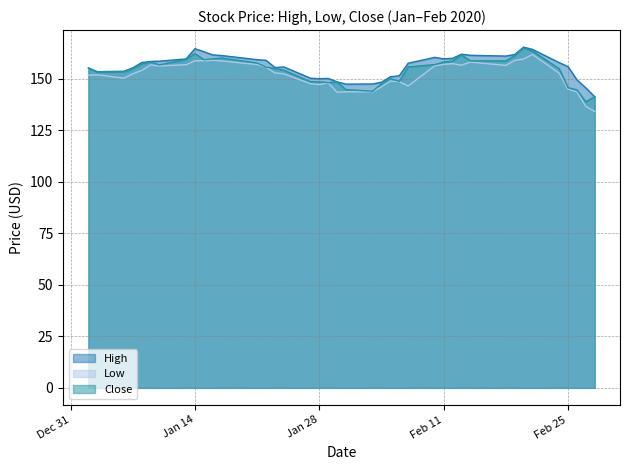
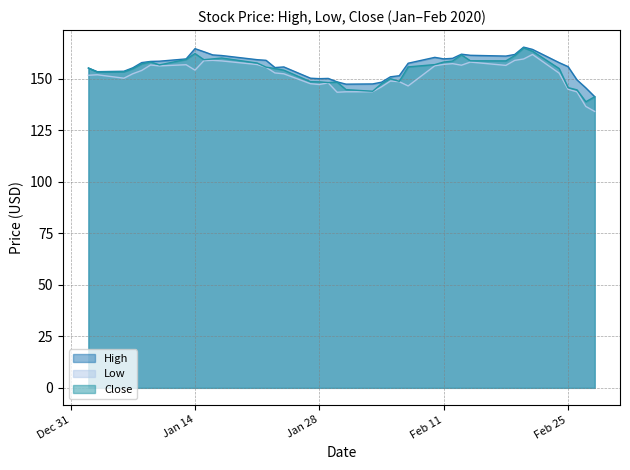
Low, Jan 14: 159 -> 154
